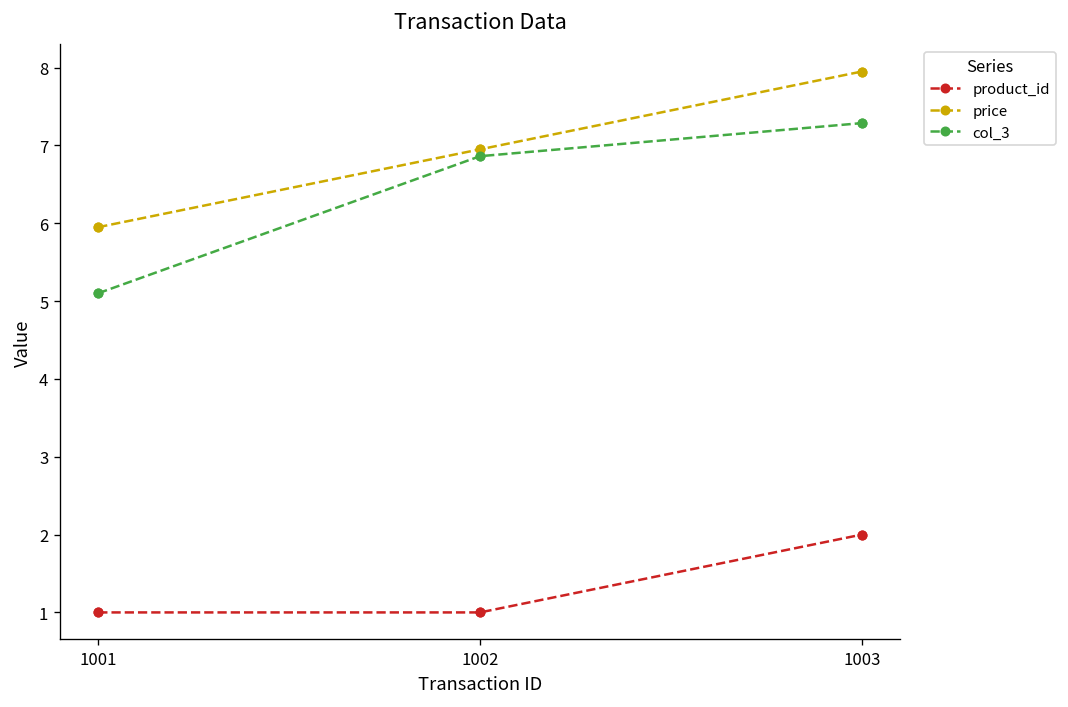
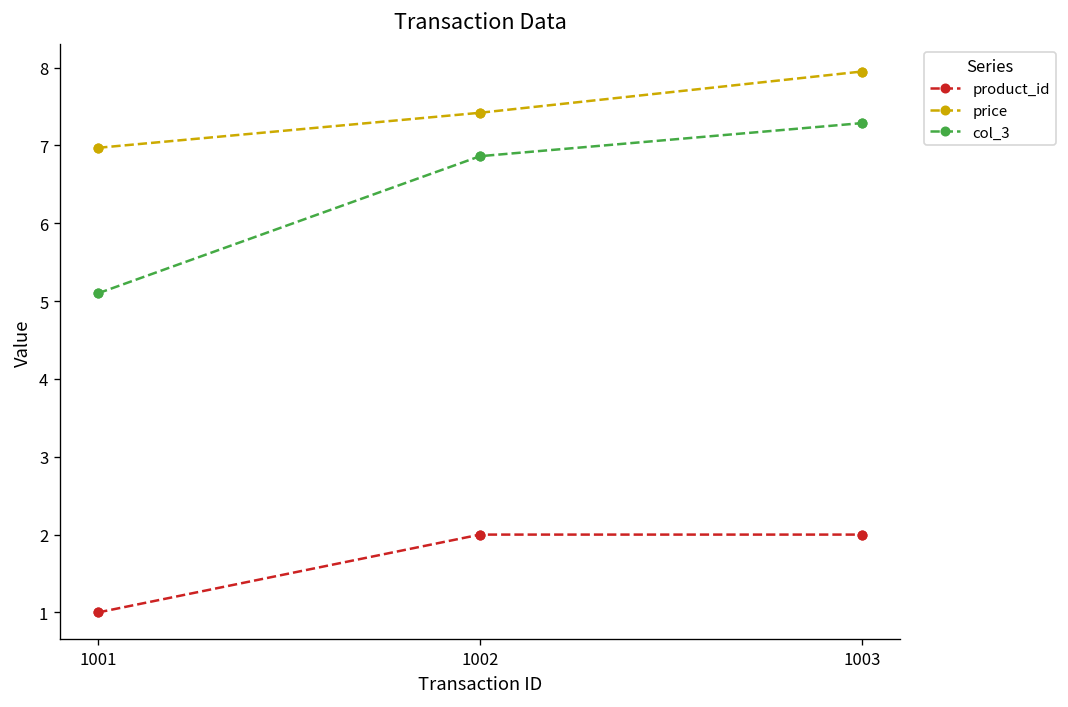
price, 1001: 6.0 -> 7.0
product_id, 1002: 1 -> 2
price, 1002: 7.0 -> 7.4
